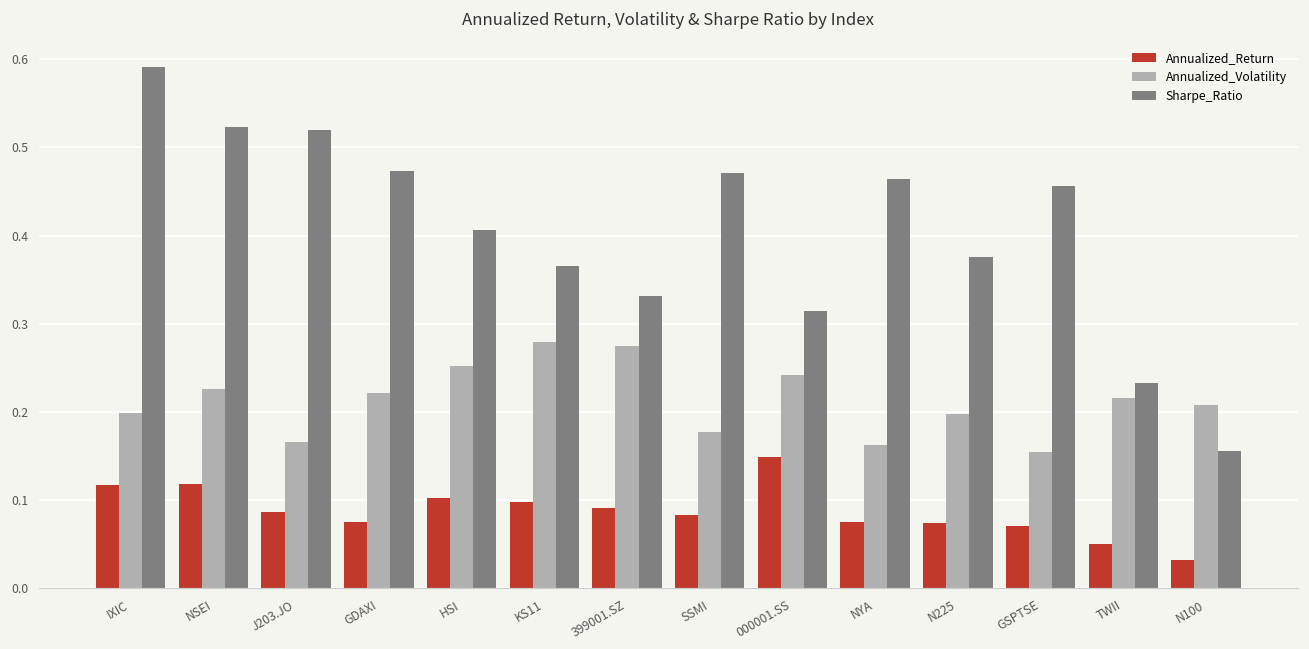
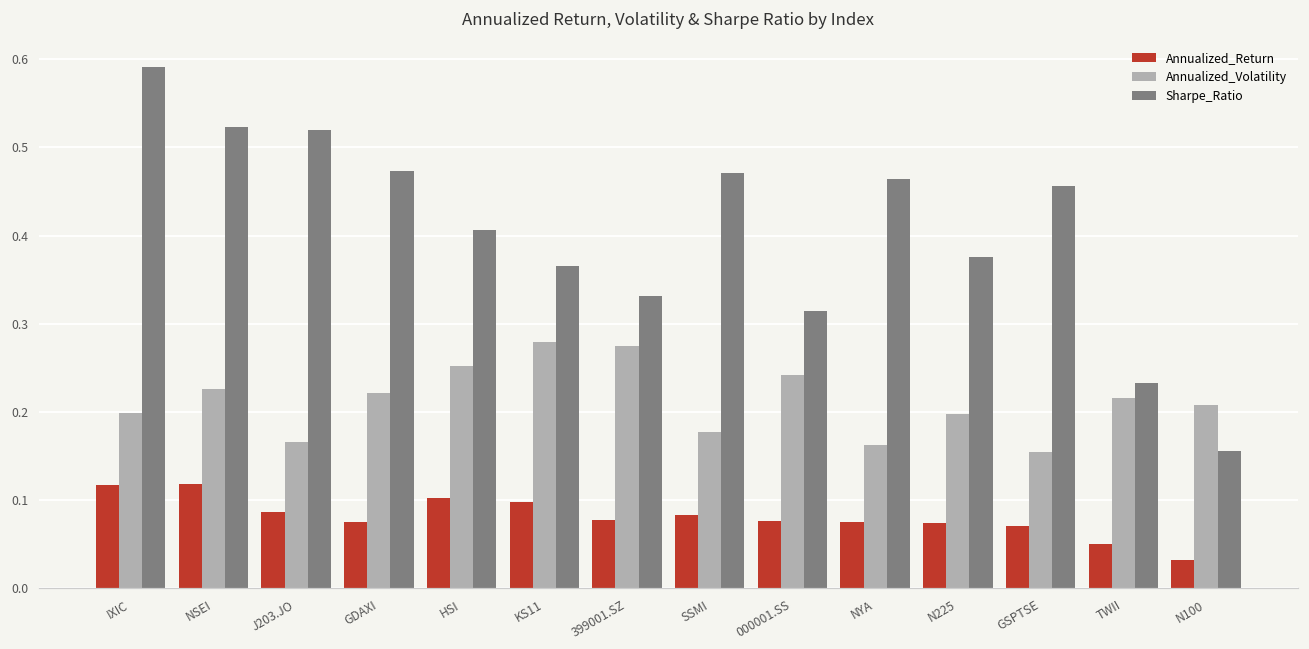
Annualized_Return, 399001.SZ: 0.09 -> 0.08
Annualized_Return, 000001.SS: 0.15 -> 0.08
